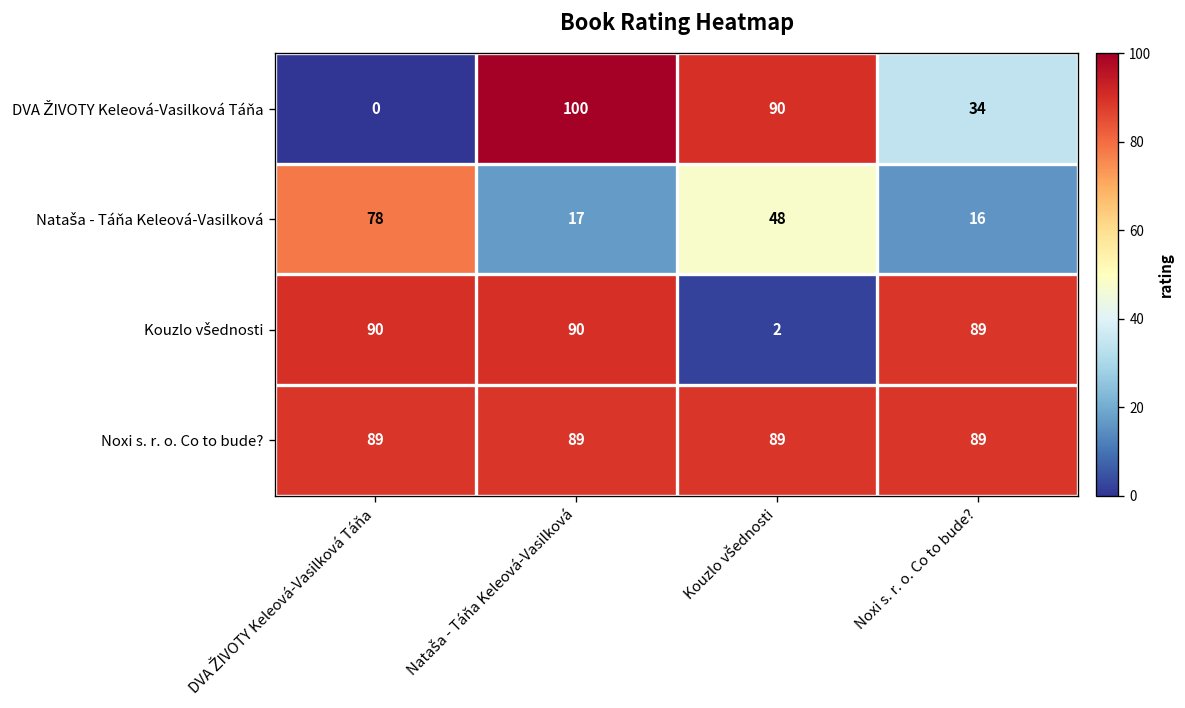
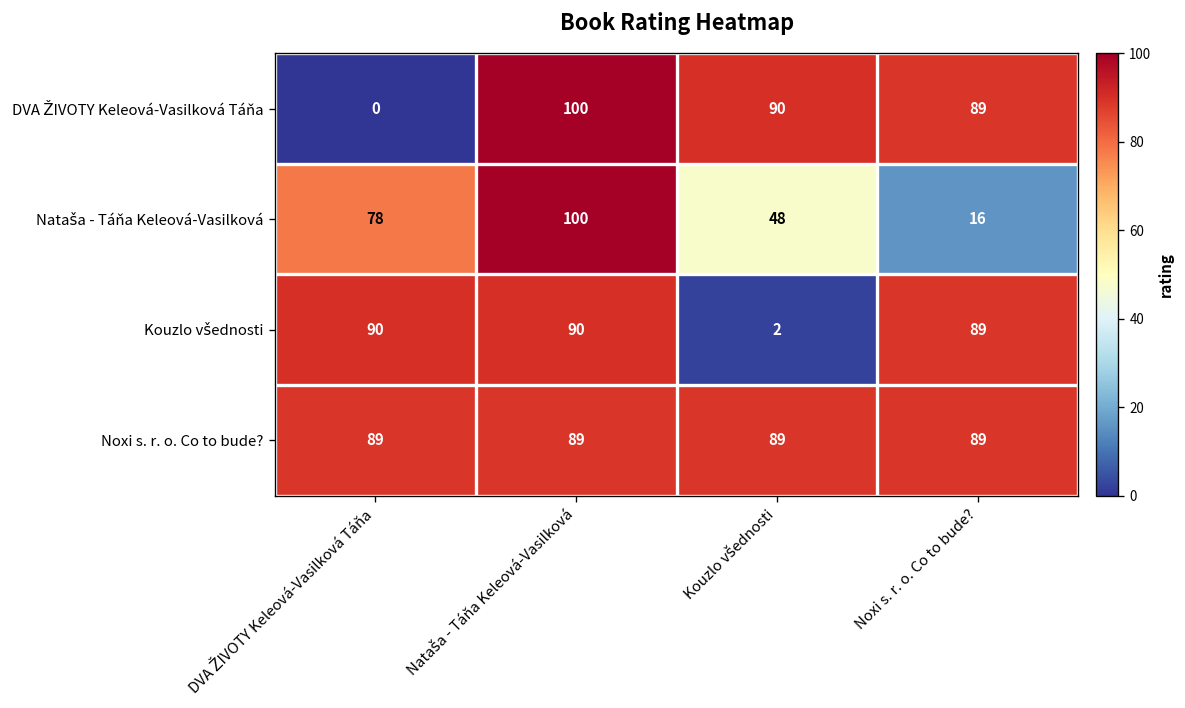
DVA ŽIVOTY Keleová-Vasilková Táňa, Noxi s. r. o. Co to bude?: 34 -> 89
Nataša - Táňa Keleová-Vasilková, Nataša - Táňa Keleová-Vasilková: 17 -> 100
